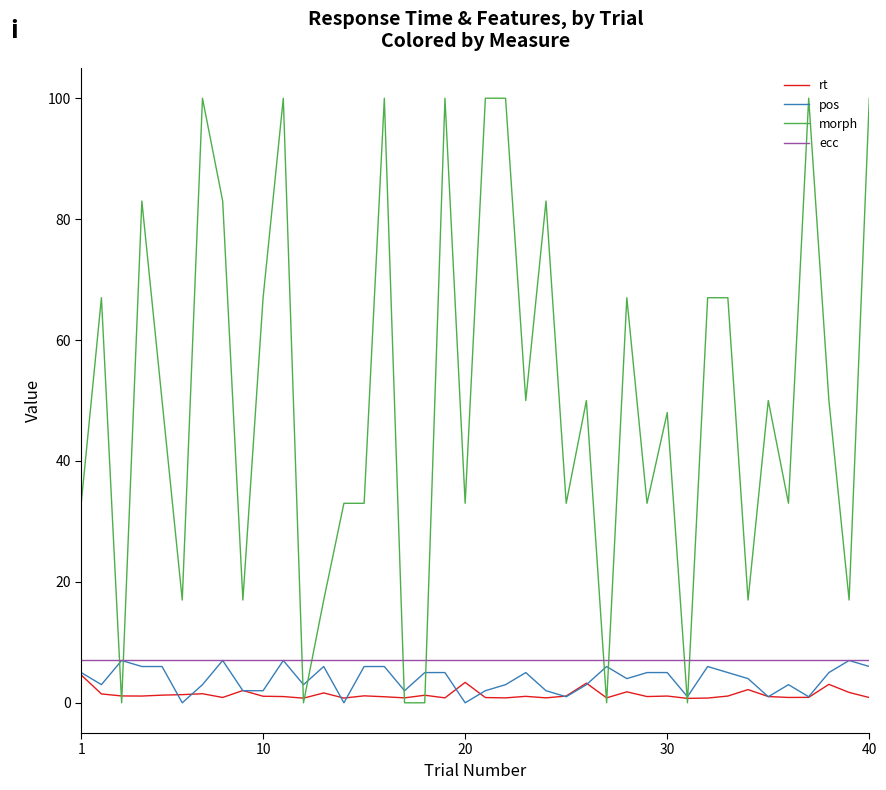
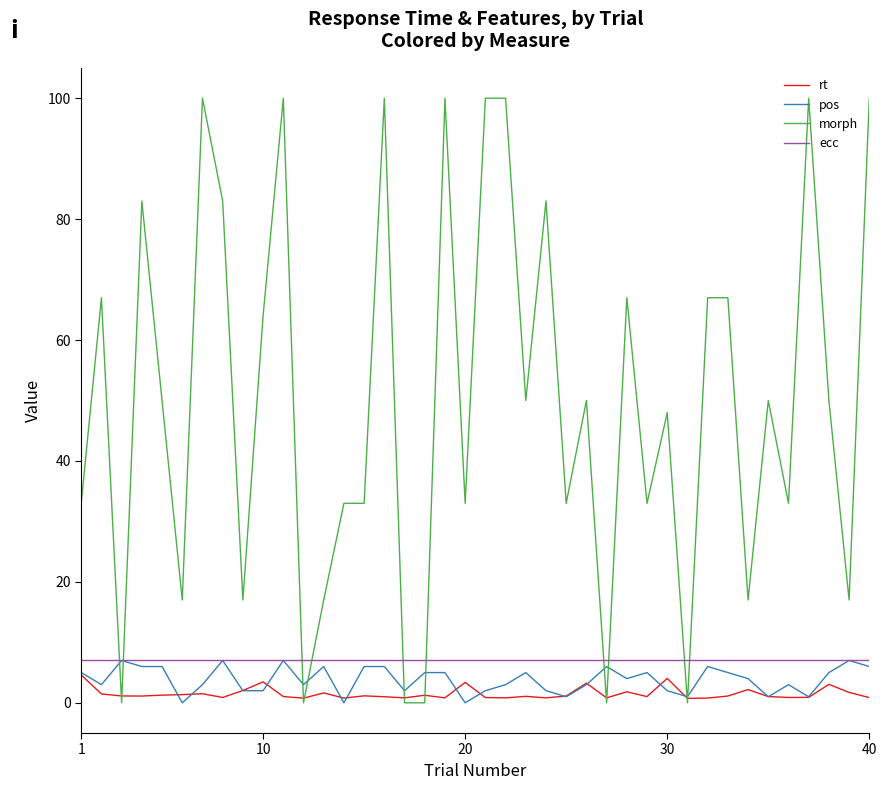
rt, 10: 1 -> 3
morph, 10: 67 -> 64
rt, 30: 1 -> 4
pos, 30: 5 -> 2
